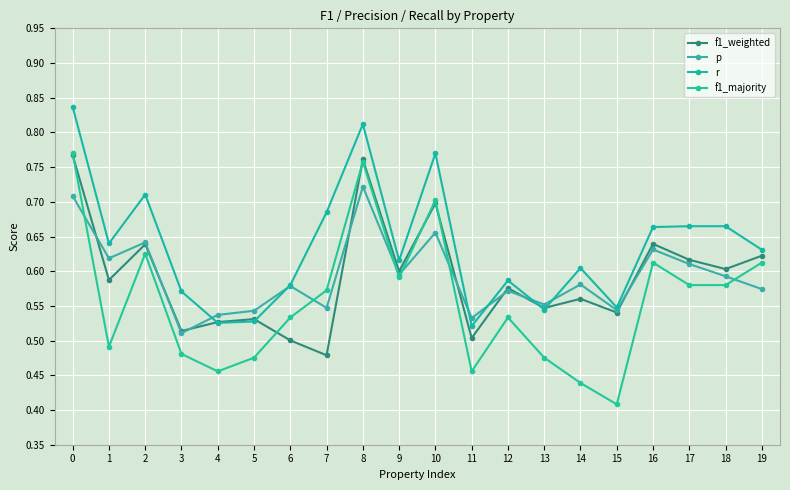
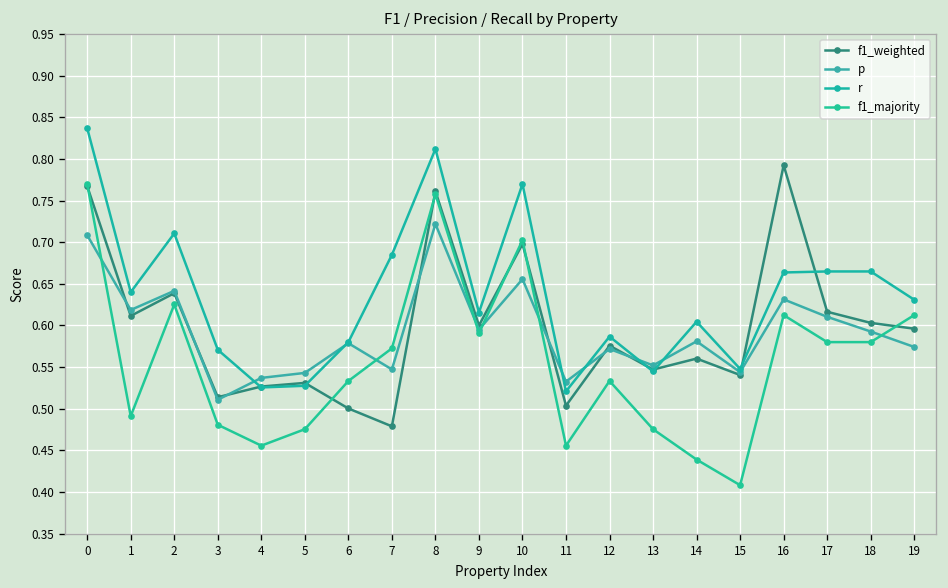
f1_weighted, 1: 0.59 -> 0.61
f1_weighted, 16: 0.64 -> 0.79
f1_weighted, 19: 0.62 -> 0.60
